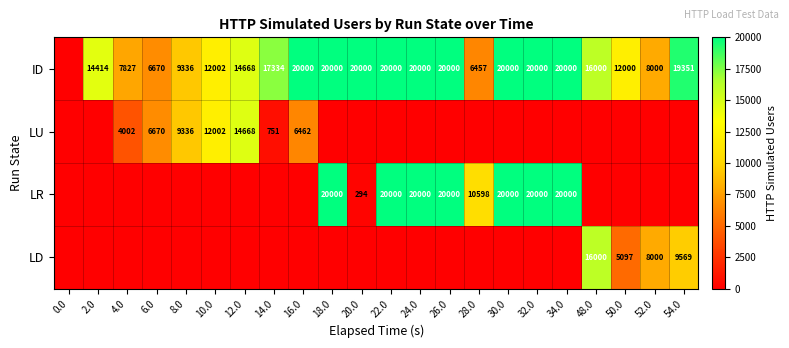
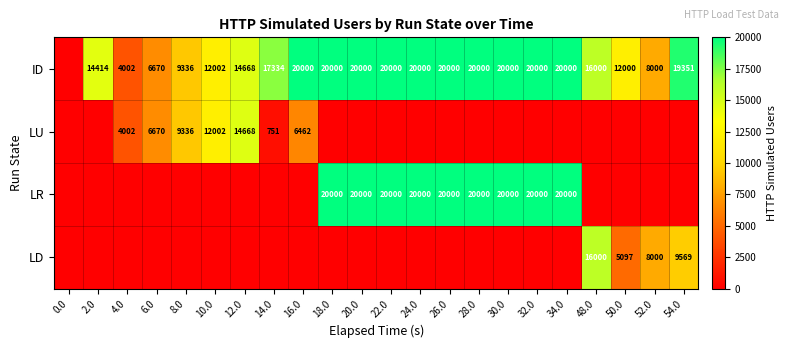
ID, 4.0: 7827 -> 4002
ID, 28.0: 6457 -> 20000
LR, 20.0: 294 -> 20000
LR, 28.0: 10598 -> 20000
